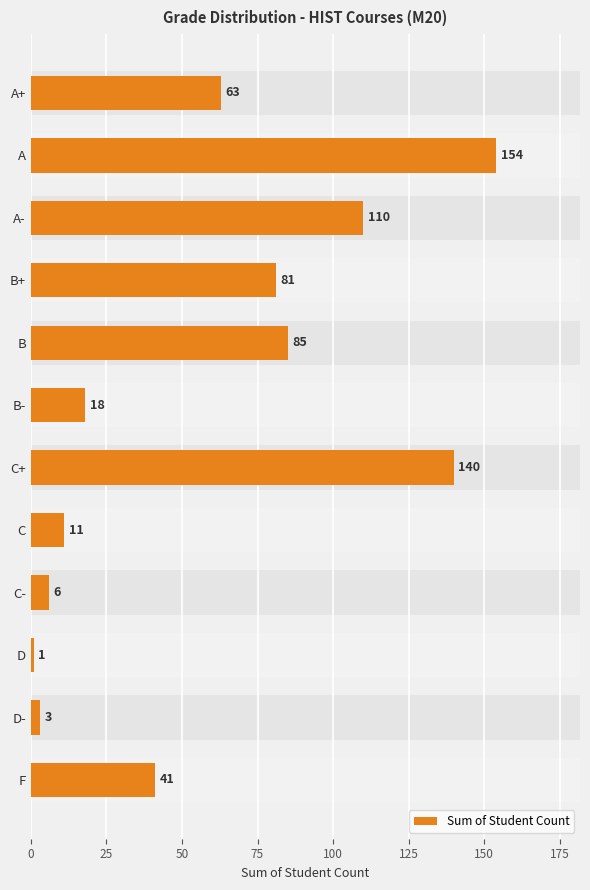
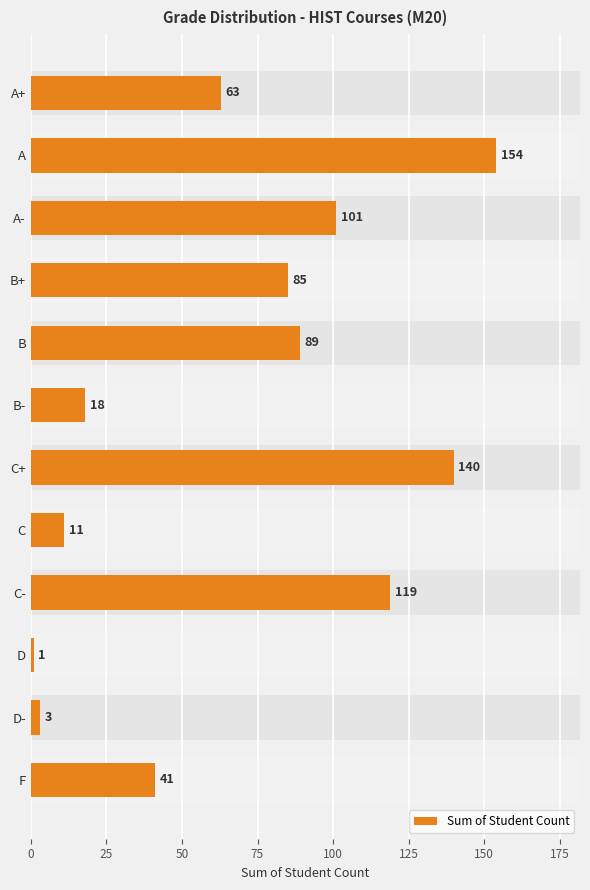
A-: 110 -> 101
B+: 81 -> 85
B: 85 -> 89
C-: 6 -> 119
